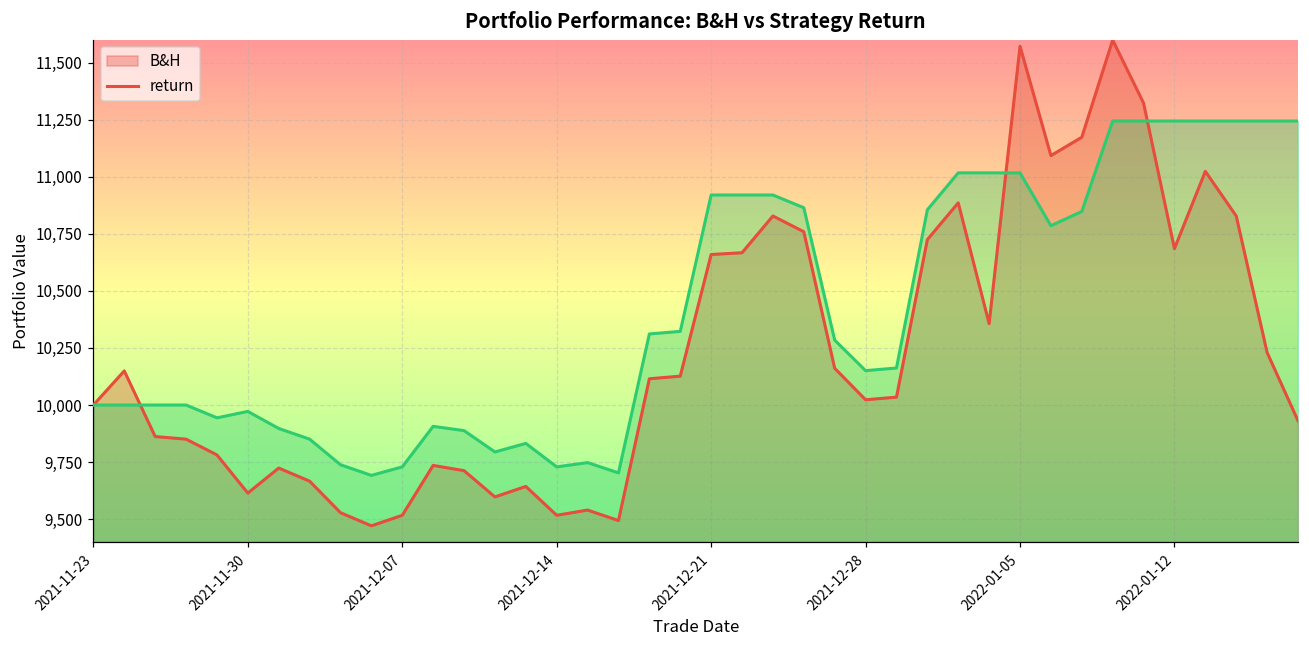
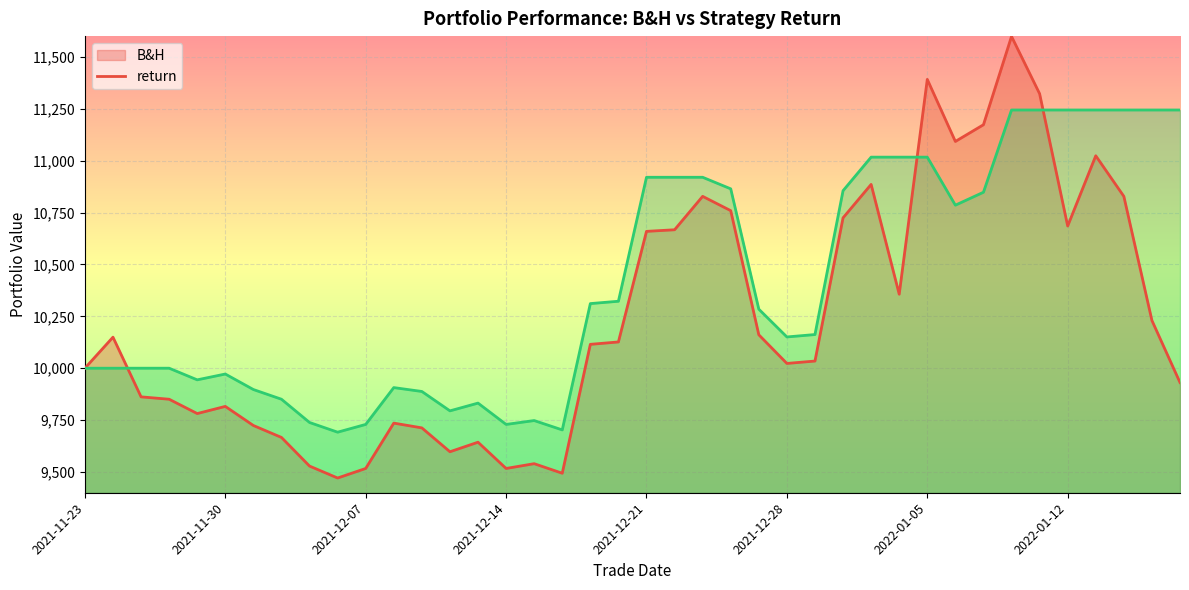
B&H, 2021-11-30: 9,610 -> 9,820
B&H, 2022-01-05: 11,570 -> 11,390
